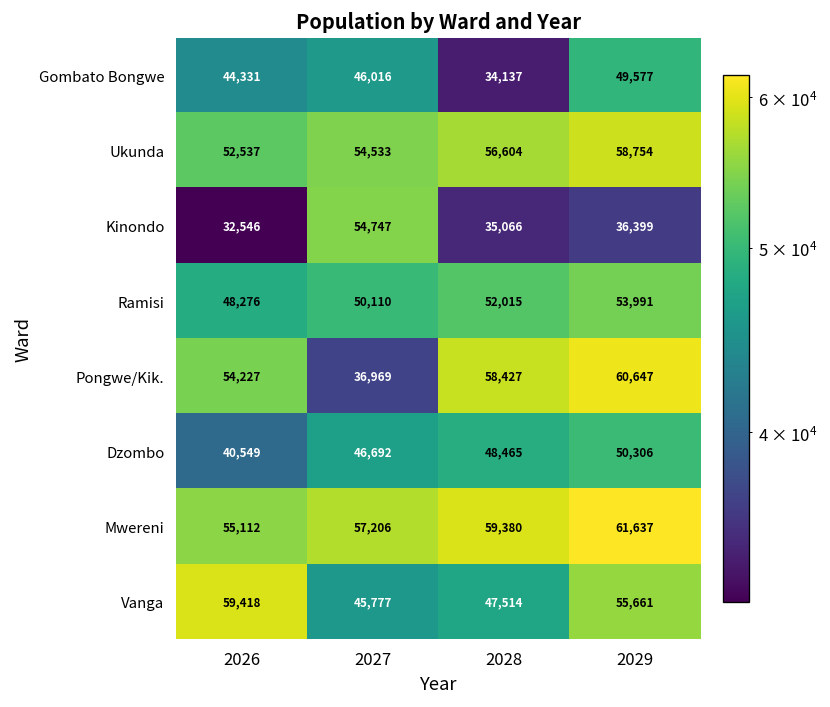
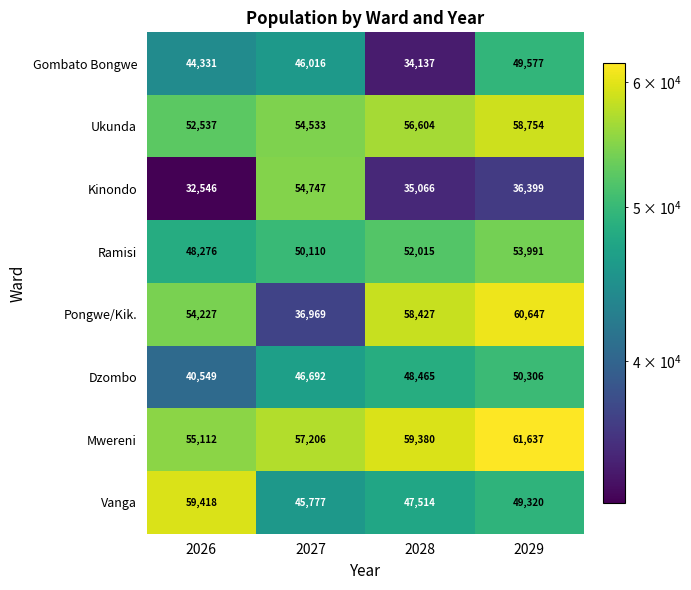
Vanga, 2029: 55,661 -> 49,320
